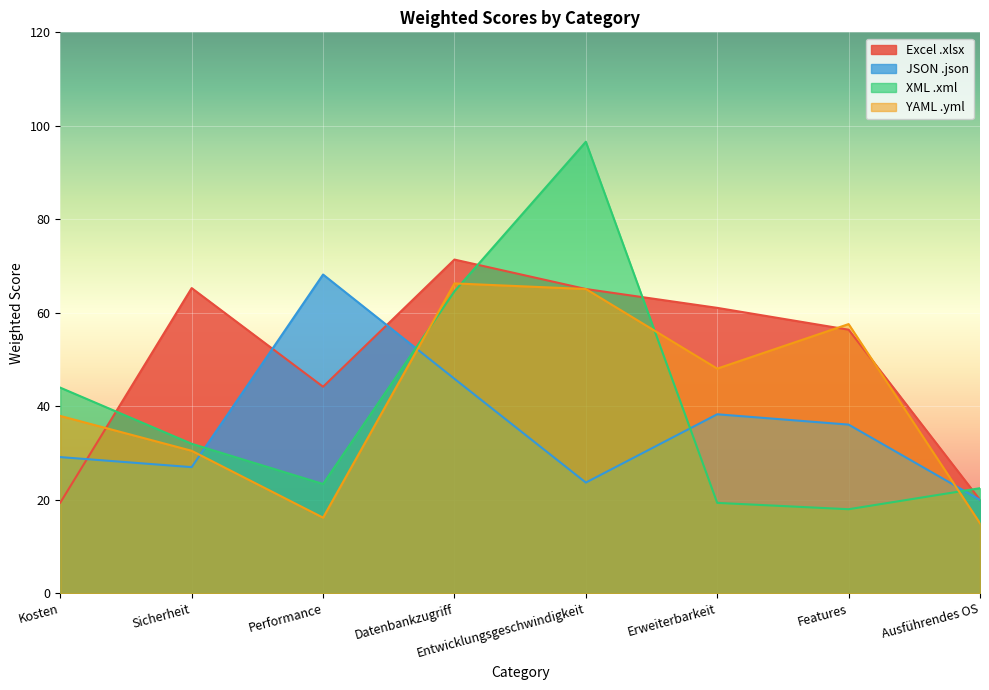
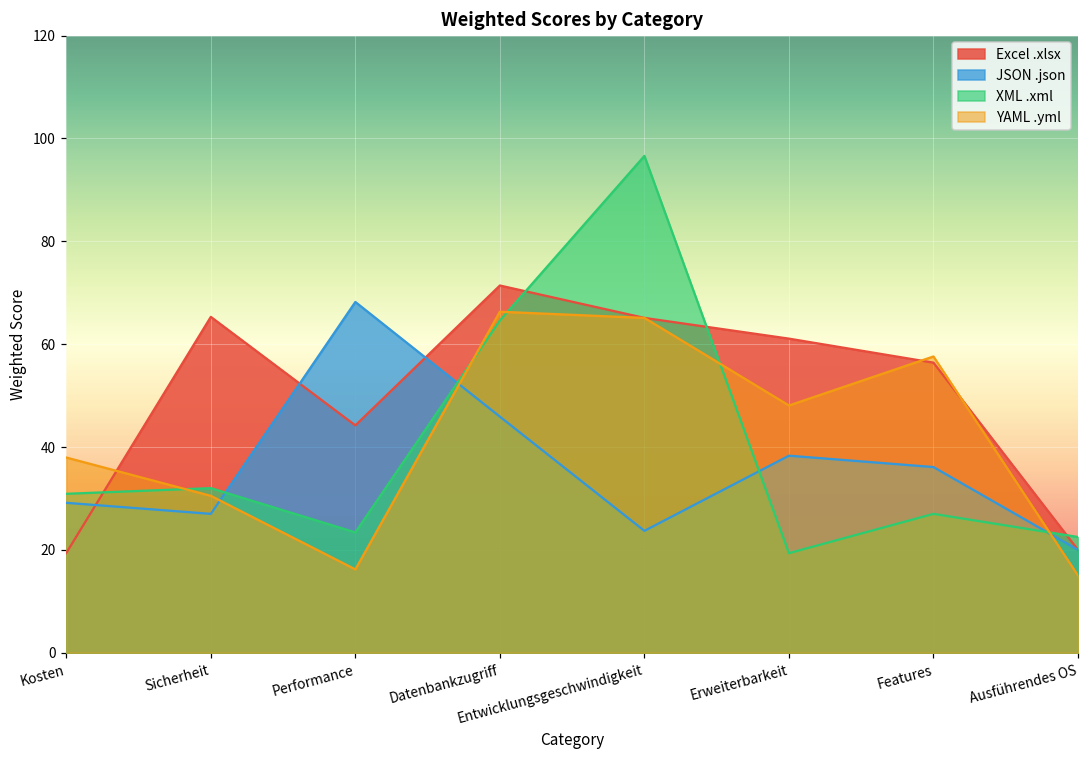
XML .xml, Kosten: 44 -> 31
XML .xml, Features: 18 -> 27
